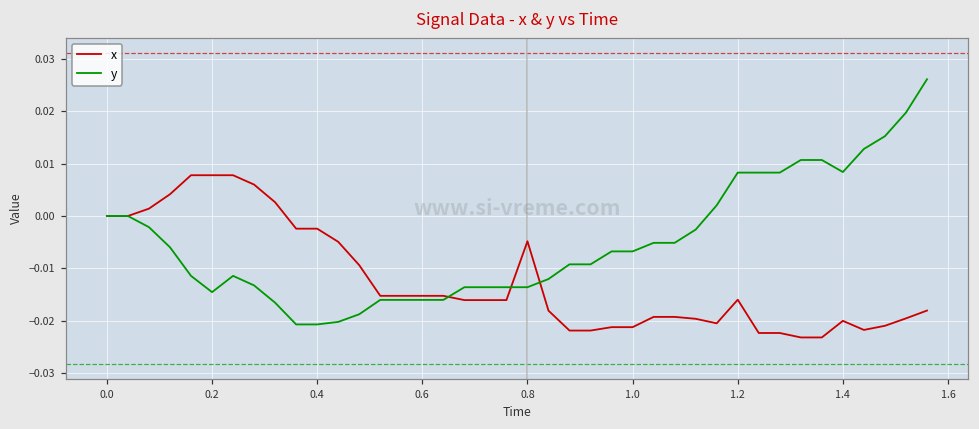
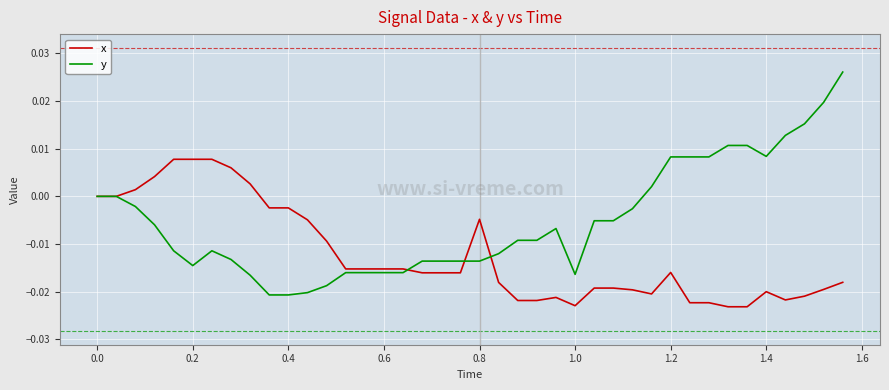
x, 1.0: -0.021 -> -0.023
y, 1.0: -0.007 -> -0.016
